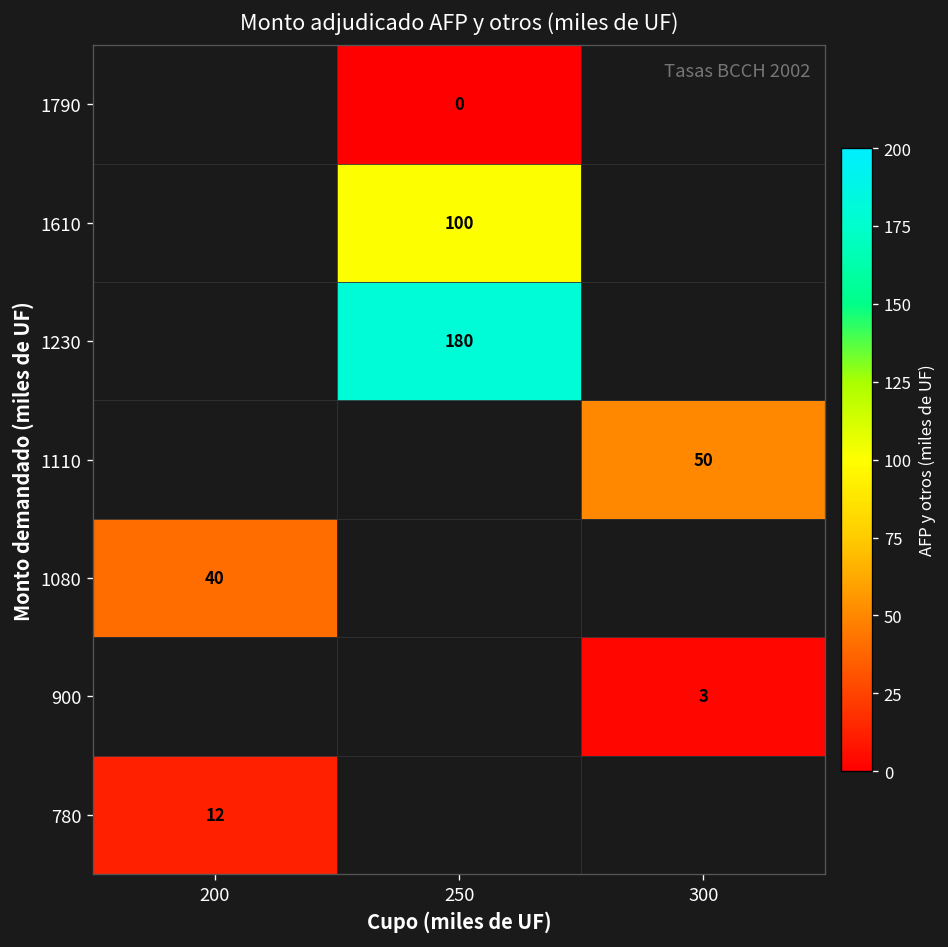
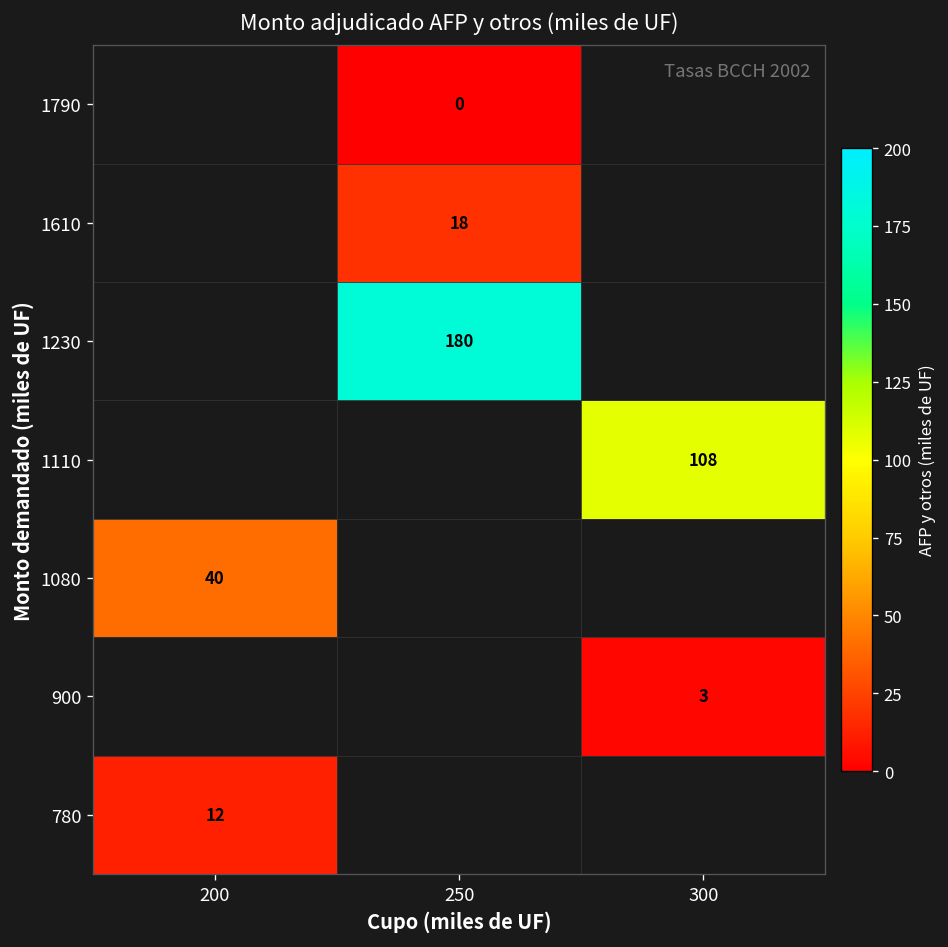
1610, 250: 100 -> 18
1110, 300: 50 -> 108
